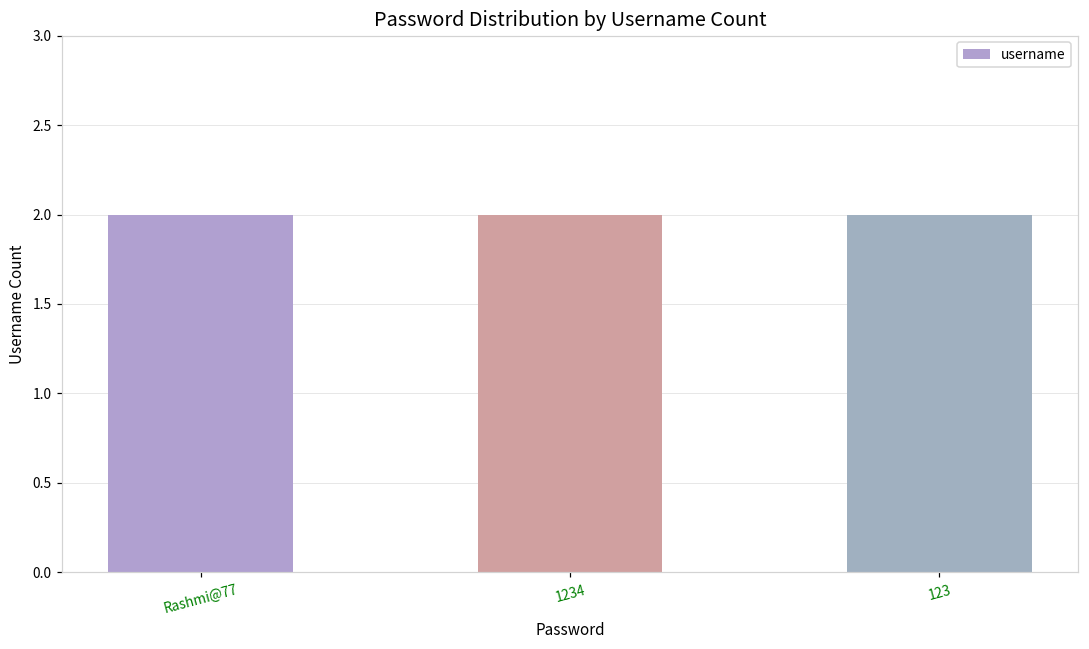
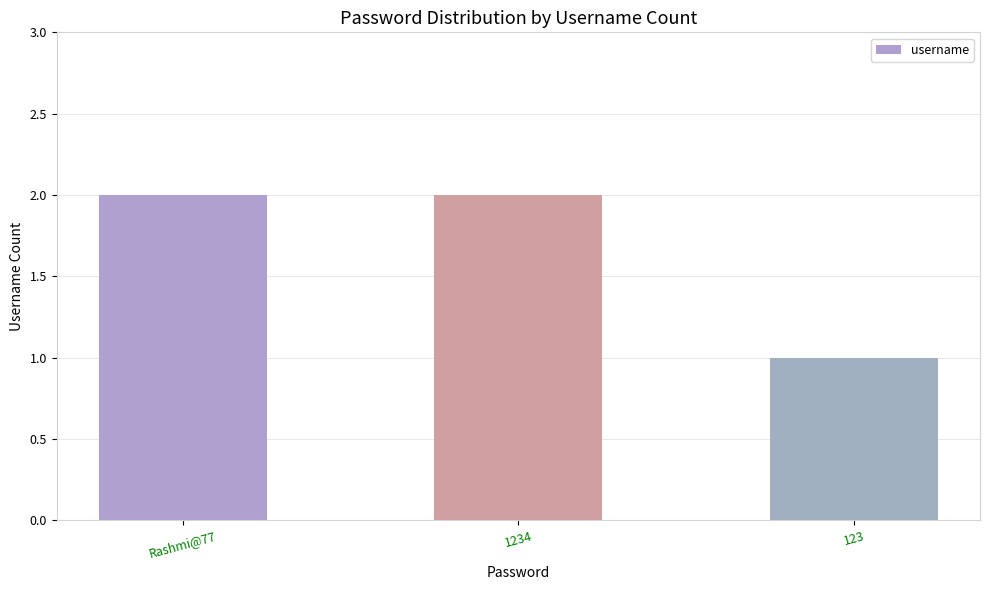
123: 2 -> 1
